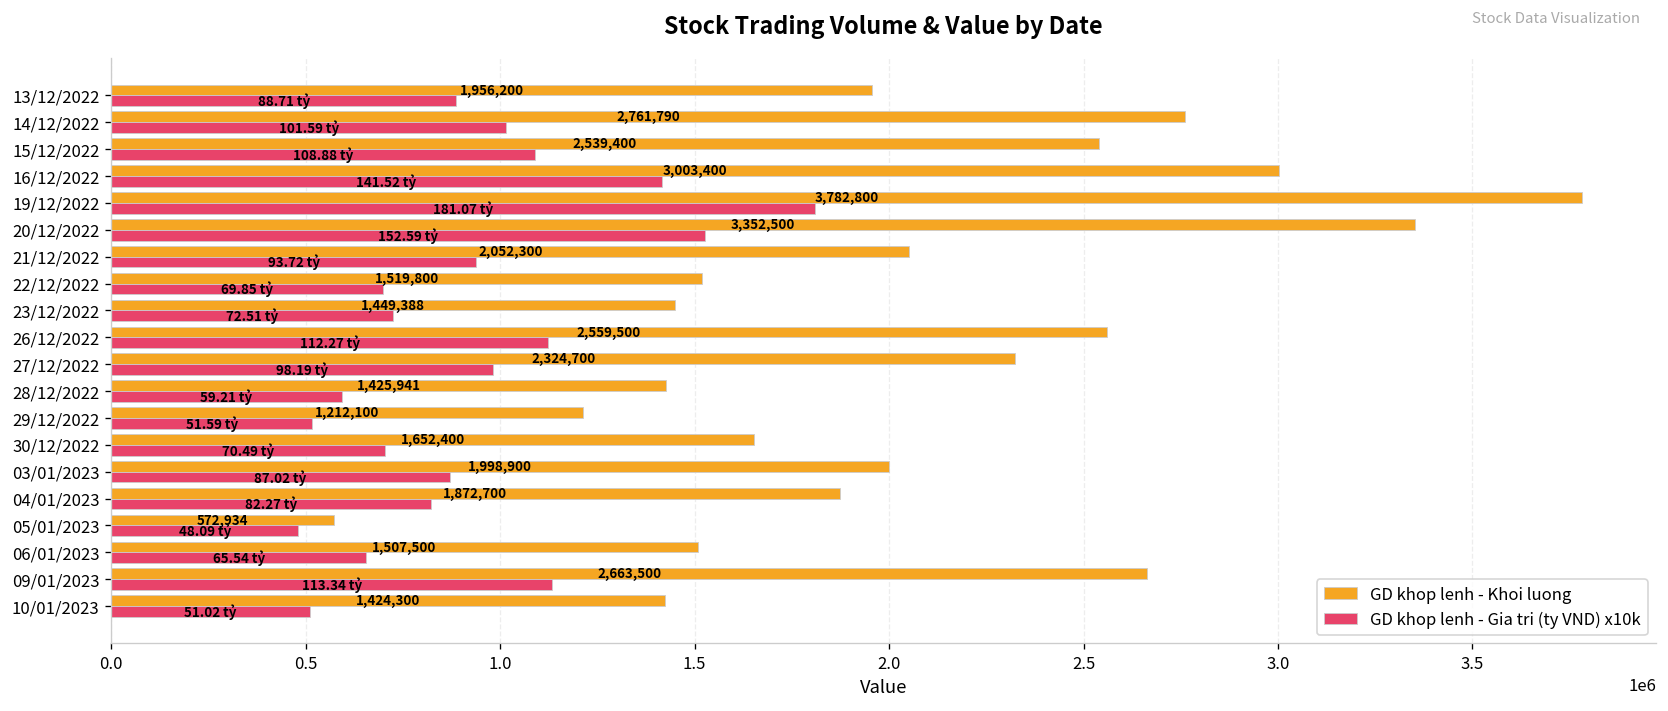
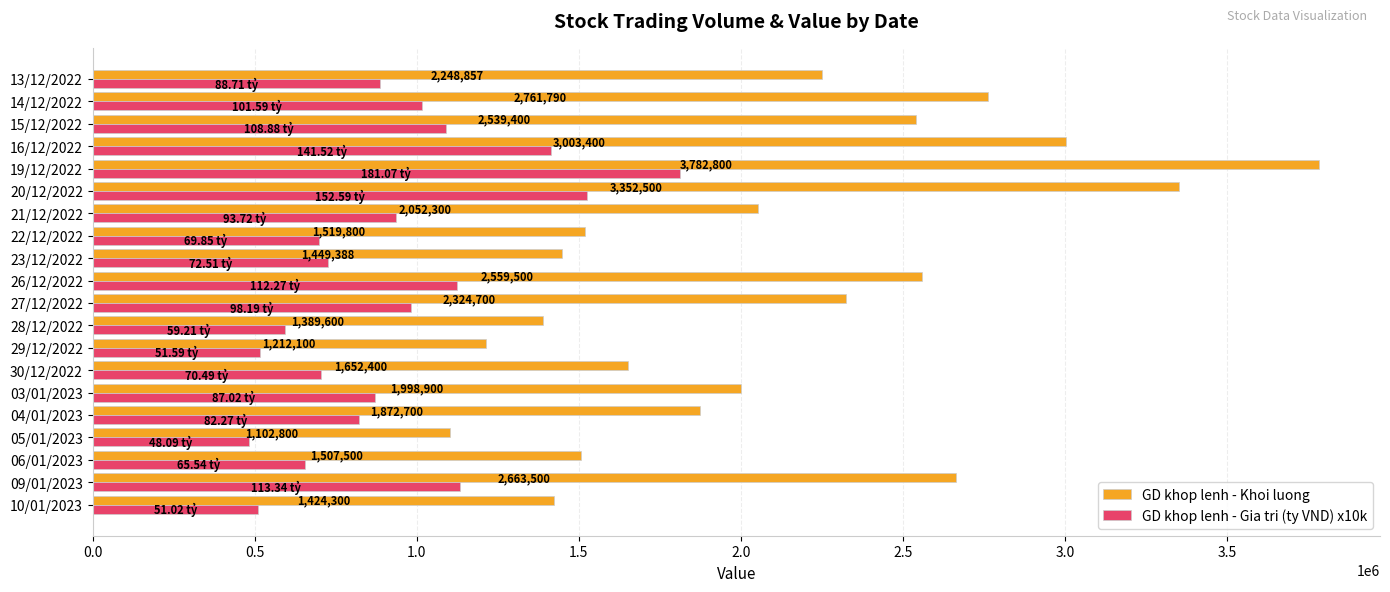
GD khop lenh - Khoi luong, 13/12/2022: 1,956,200 -> 2,248,857
GD khop lenh - Khoi luong, 28/12/2022: 1,425,941 -> 1,389,600
GD khop lenh - Khoi luong, 05/01/2023: 572,934 -> 1,102,800
